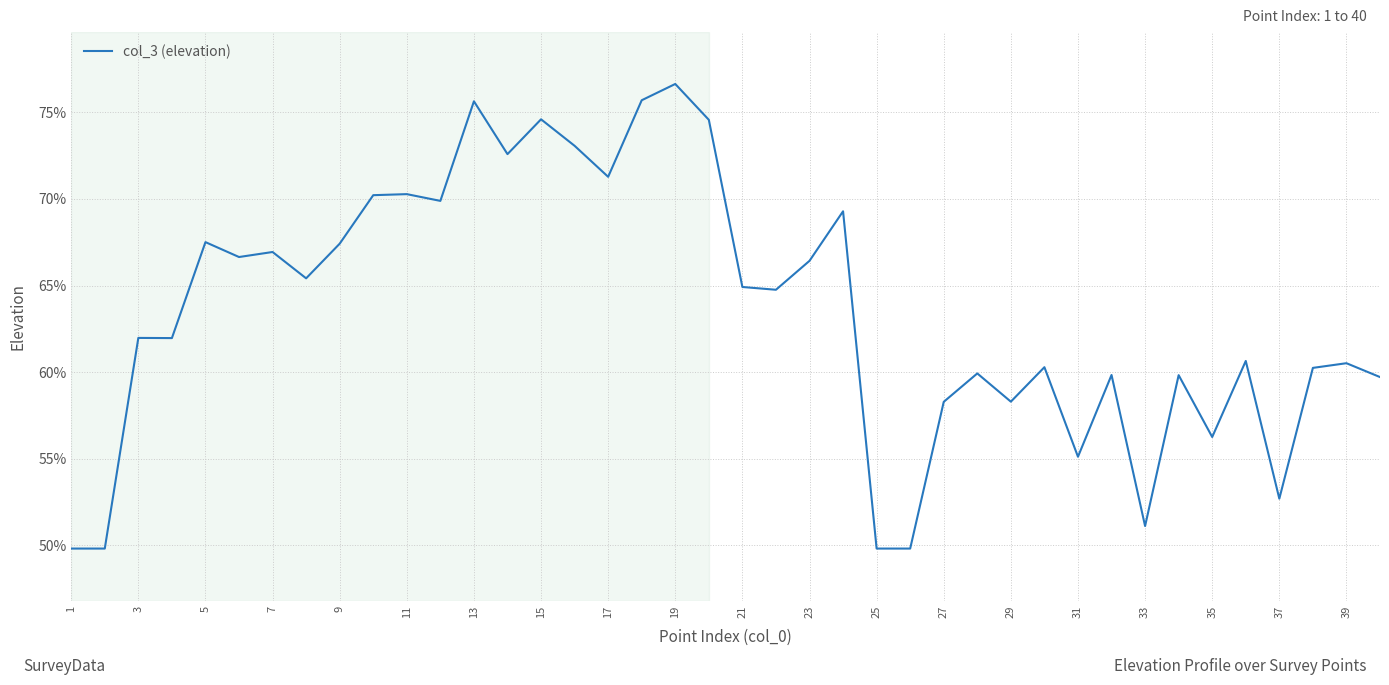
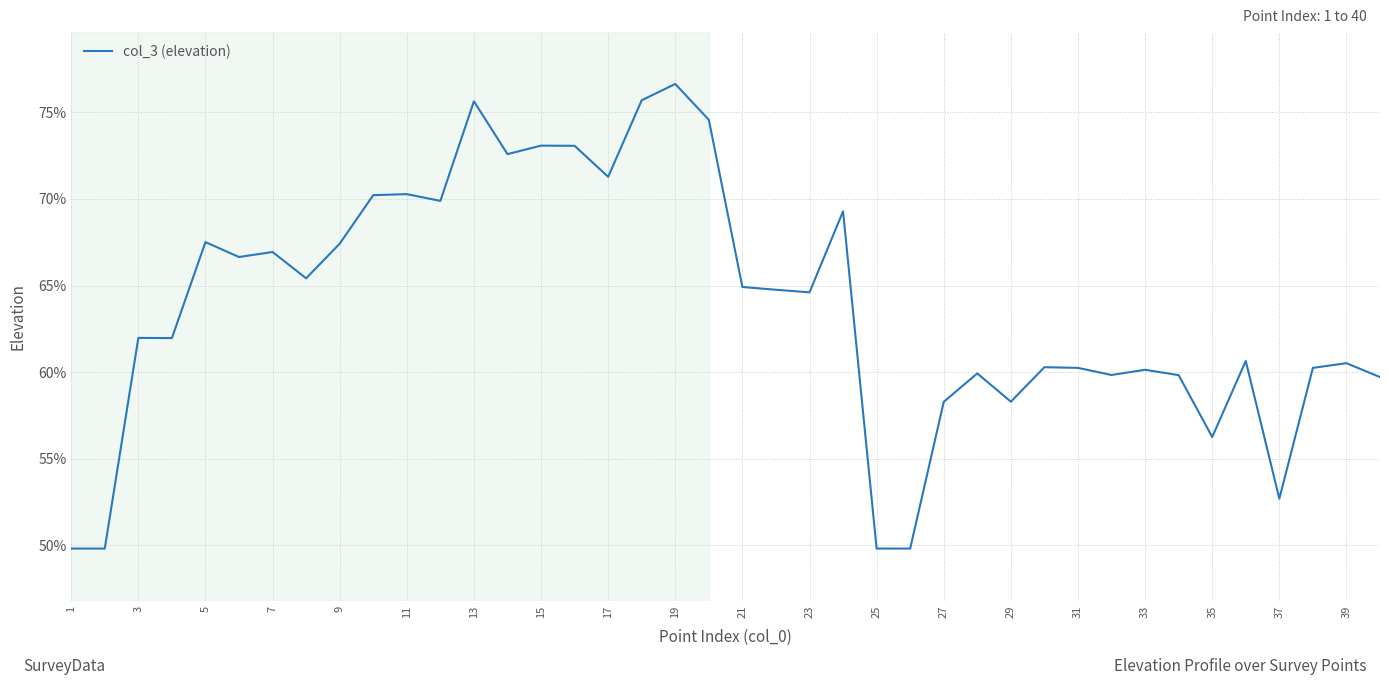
15: 74.6% -> 73.1%
23: 66.4% -> 64.6%
31: 55.1% -> 60.3%
33: 51.1% -> 60.1%
